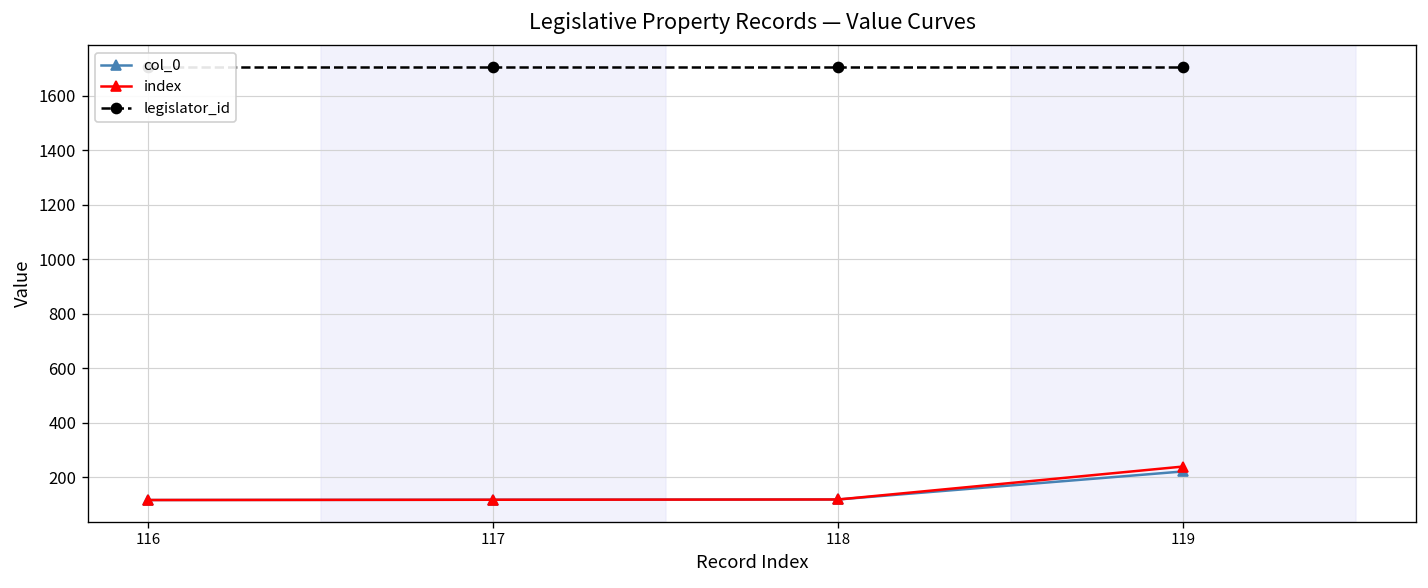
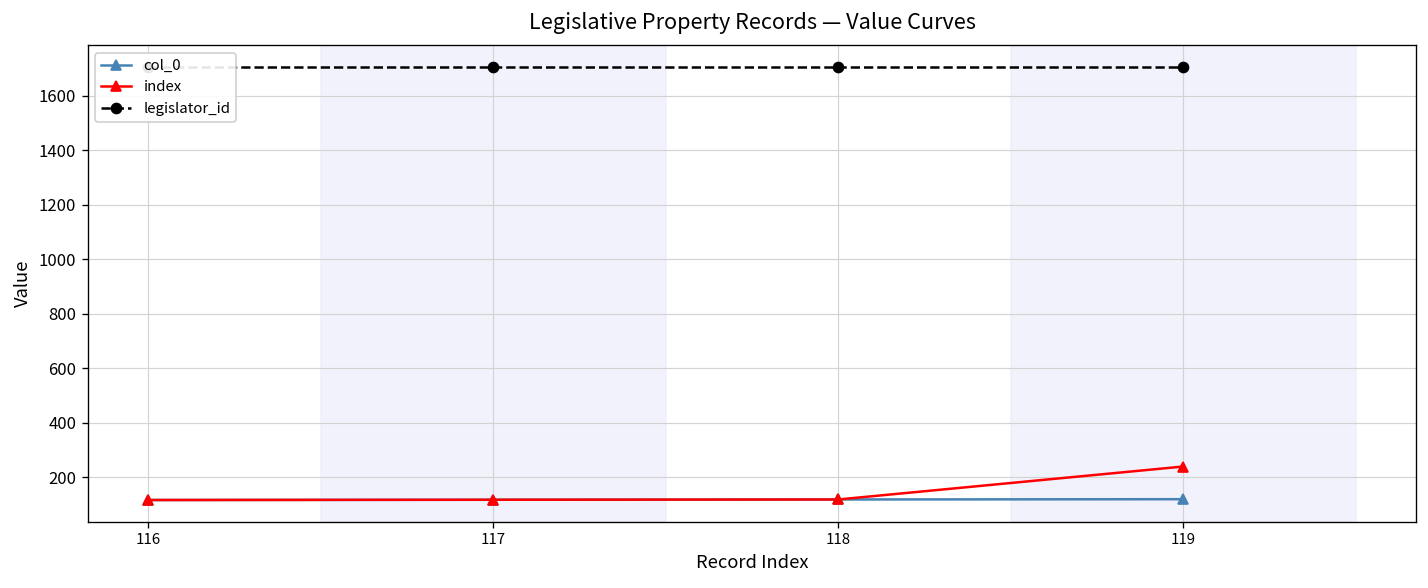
col_0, 119: 220 -> 120
